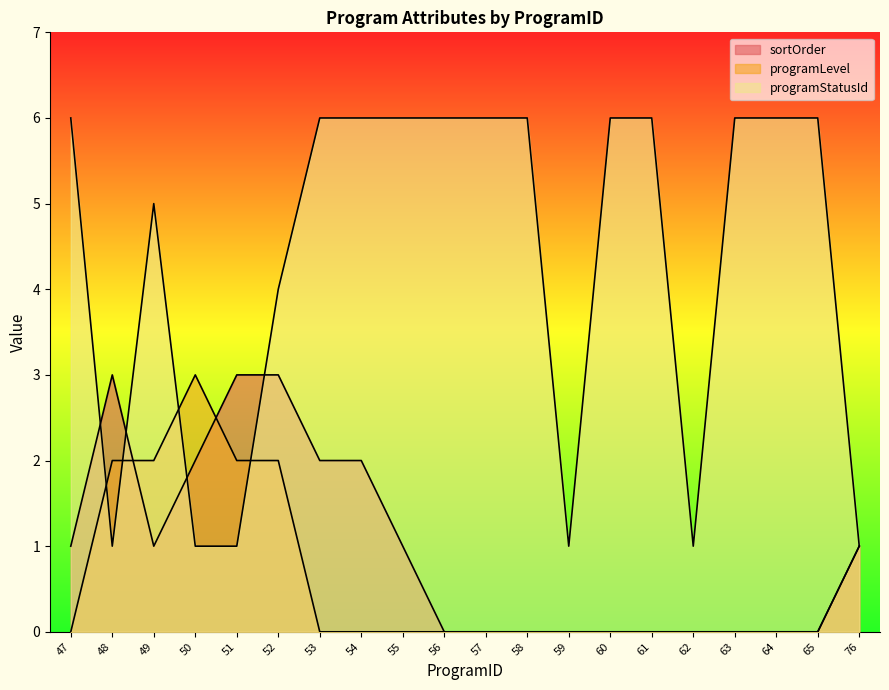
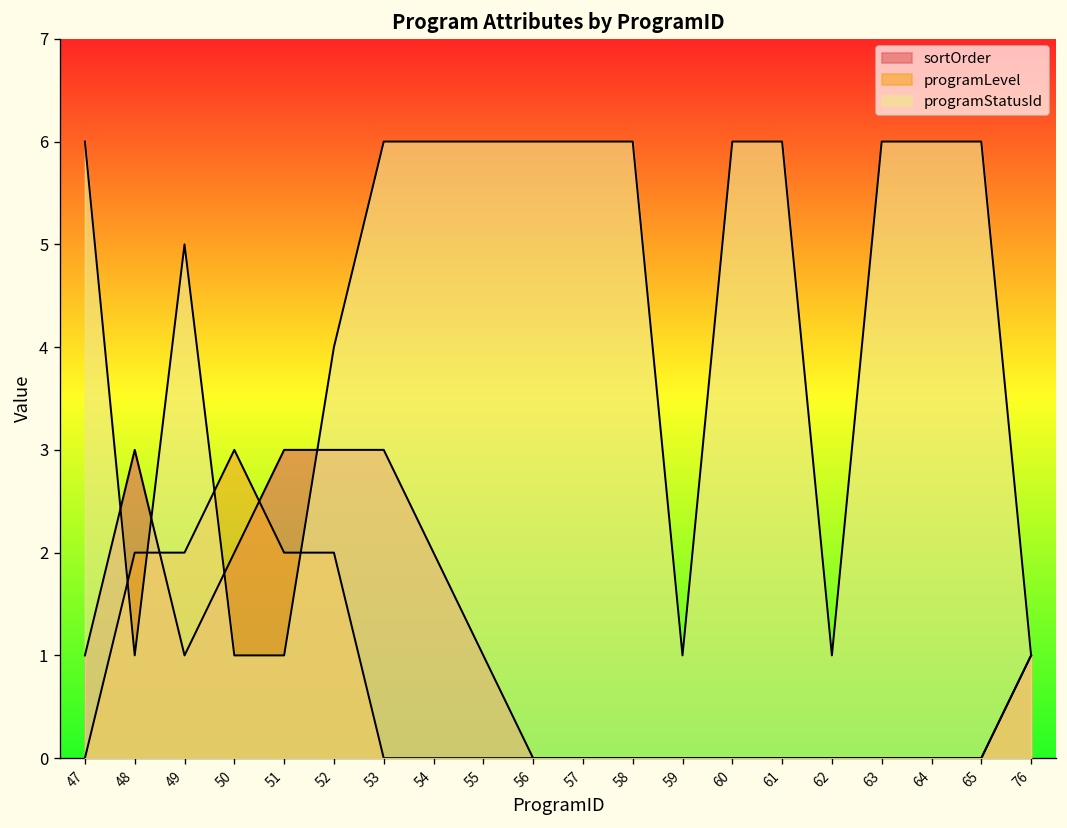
sortOrder, 53: 2 -> 3
